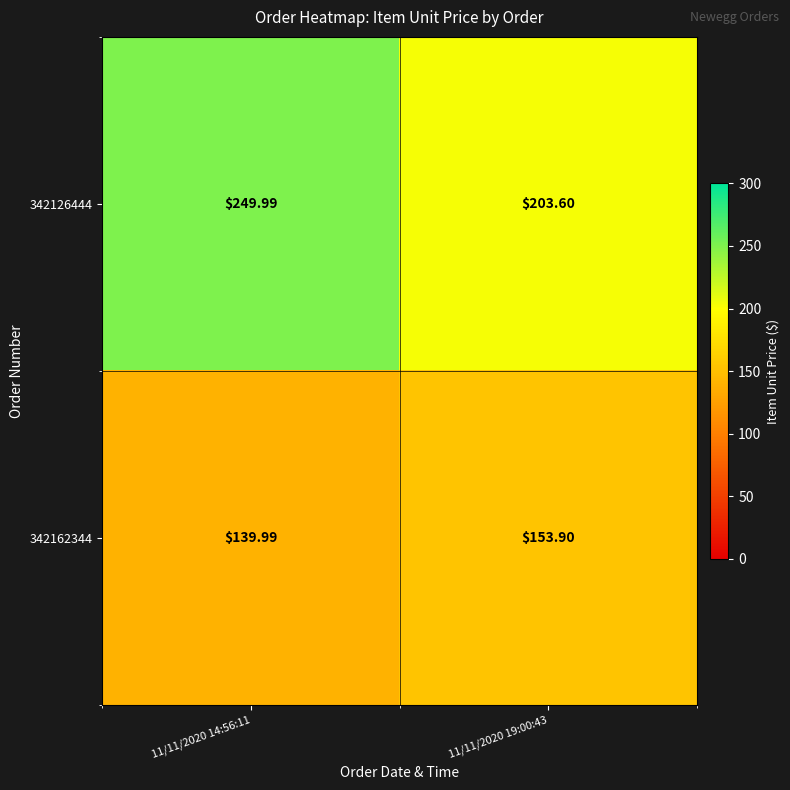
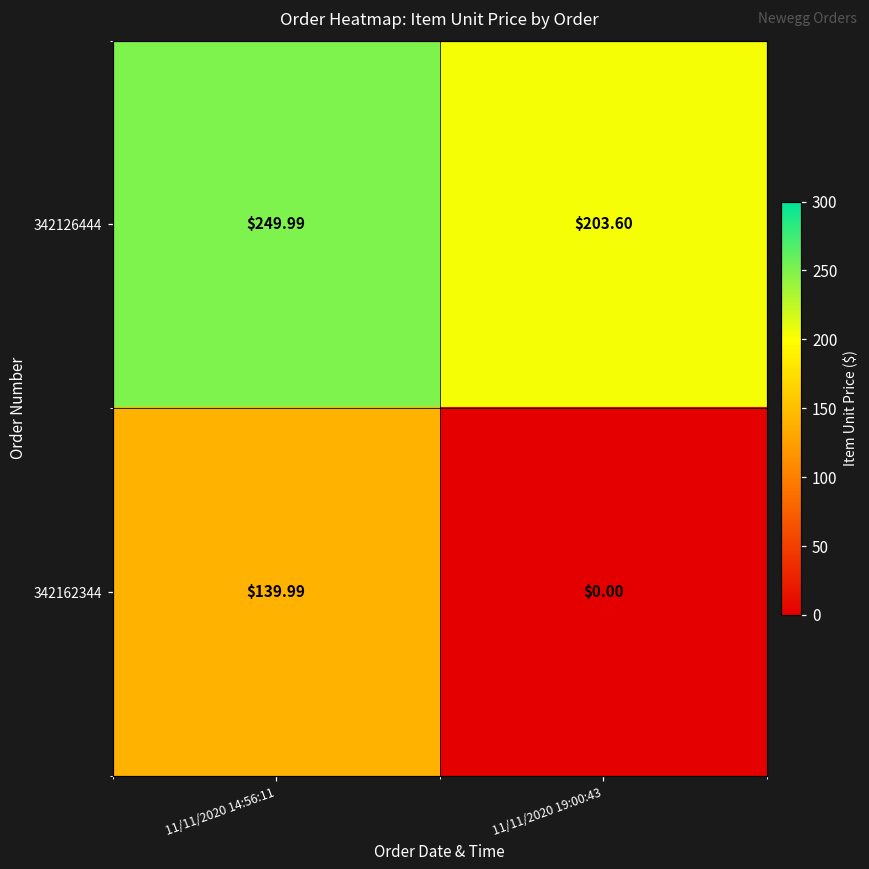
342162344, 11/11/2020 19:00:43: $153.90 -> $0.00
